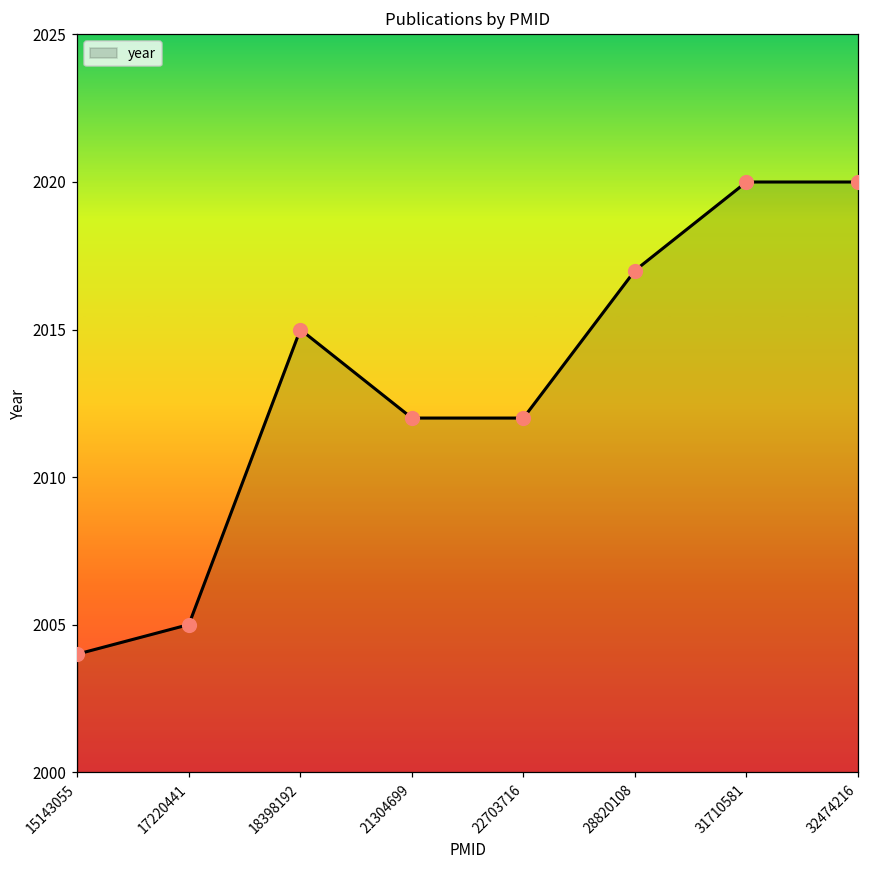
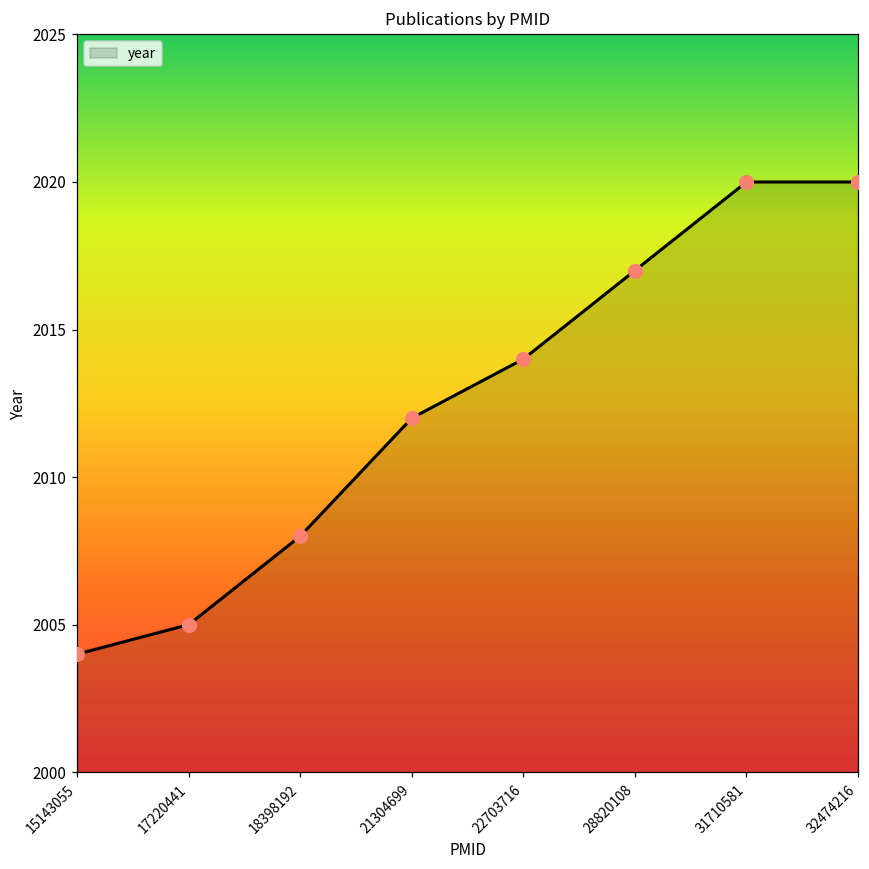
18398192: 2015 -> 2008
22703716: 2012 -> 2014
